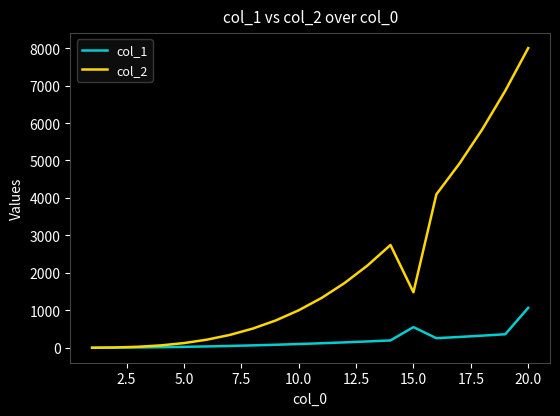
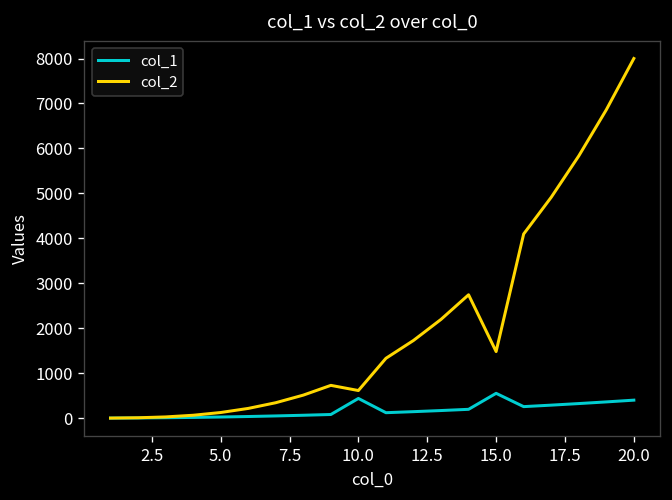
col_1, 10.0: 100 -> 400
col_2, 10.0: 1000 -> 600
col_1, 20.0: 1100 -> 400
